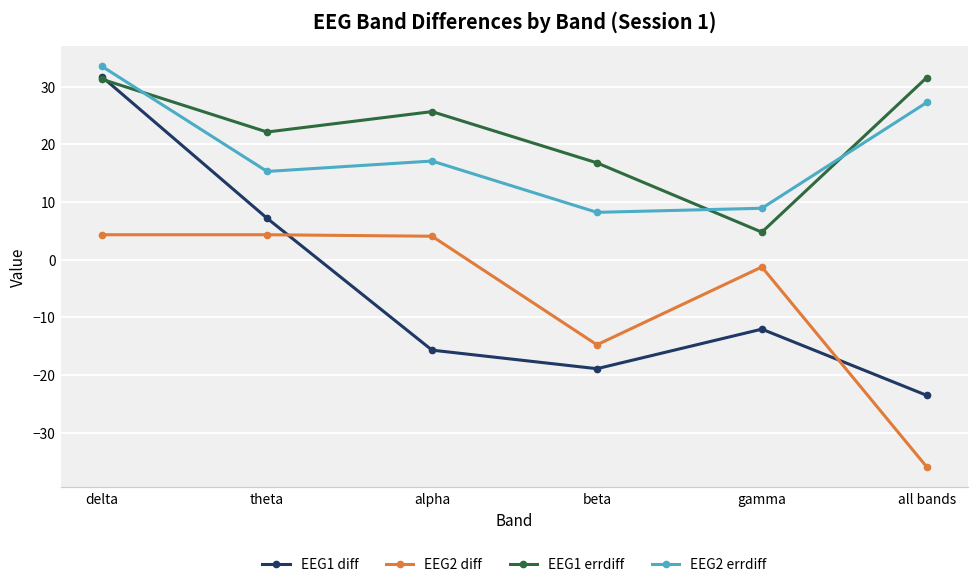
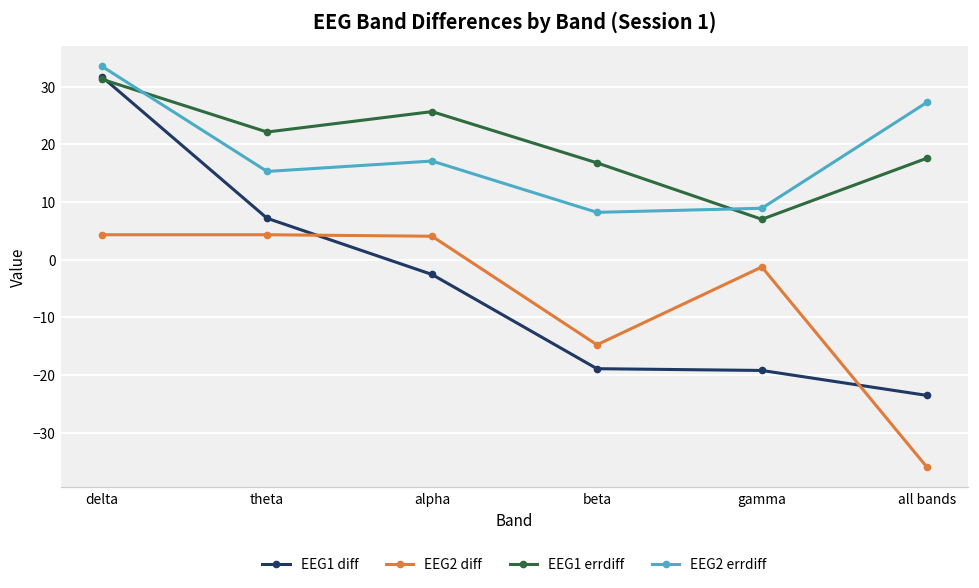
EEG1 diff, alpha: -16 -> -3
EEG1 diff, gamma: -12 -> -19
EEG1 errdiff, gamma: 5 -> 7
EEG1 errdiff, all bands: 32 -> 18
